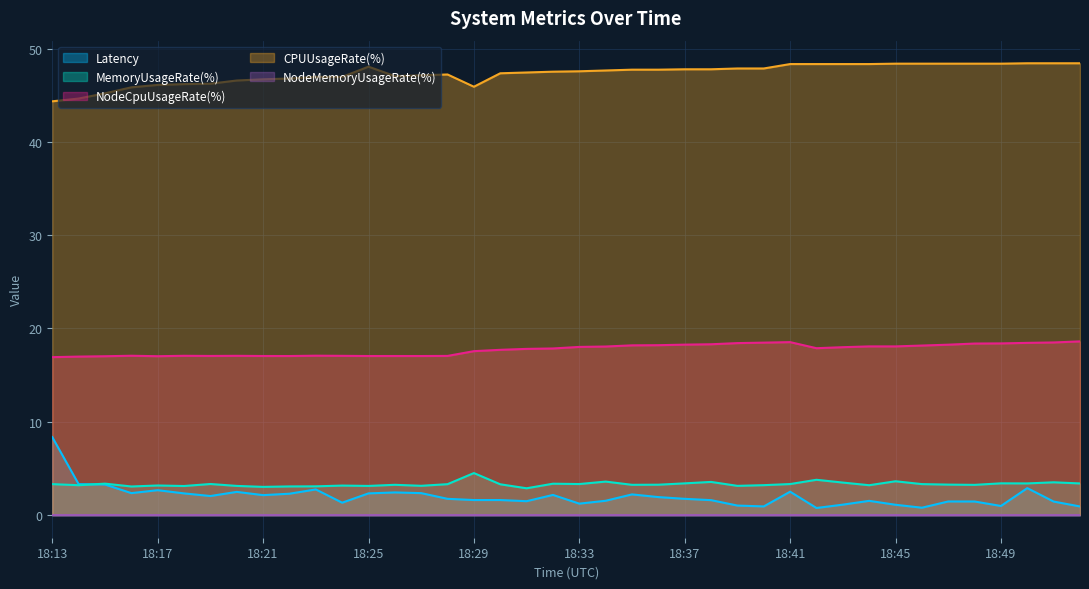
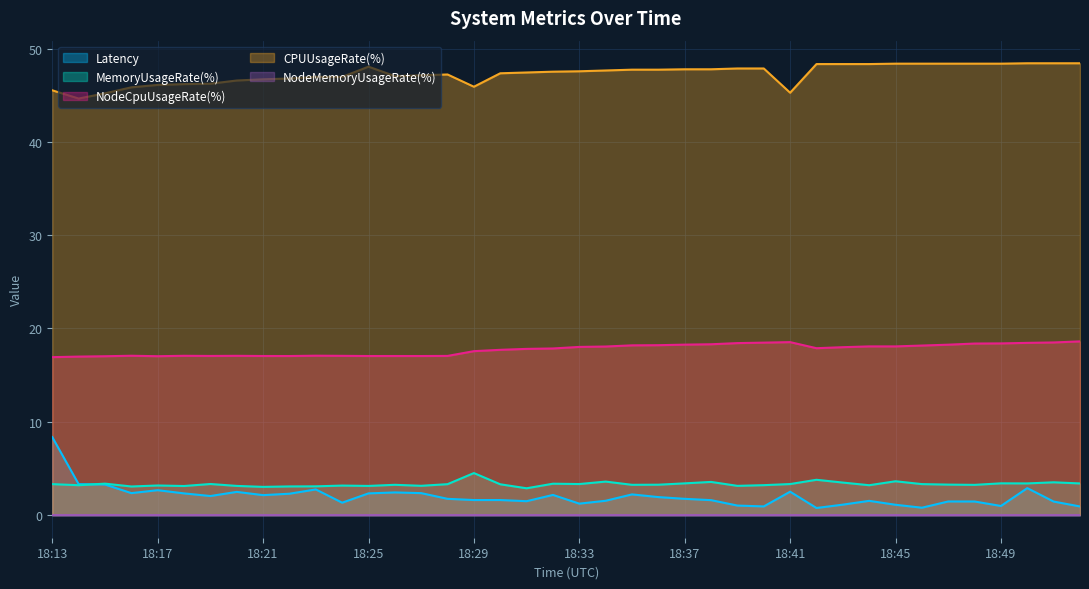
CPUUsageRate(%), 18:13: 44 -> 46
CPUUsageRate(%), 18:41: 48 -> 45
